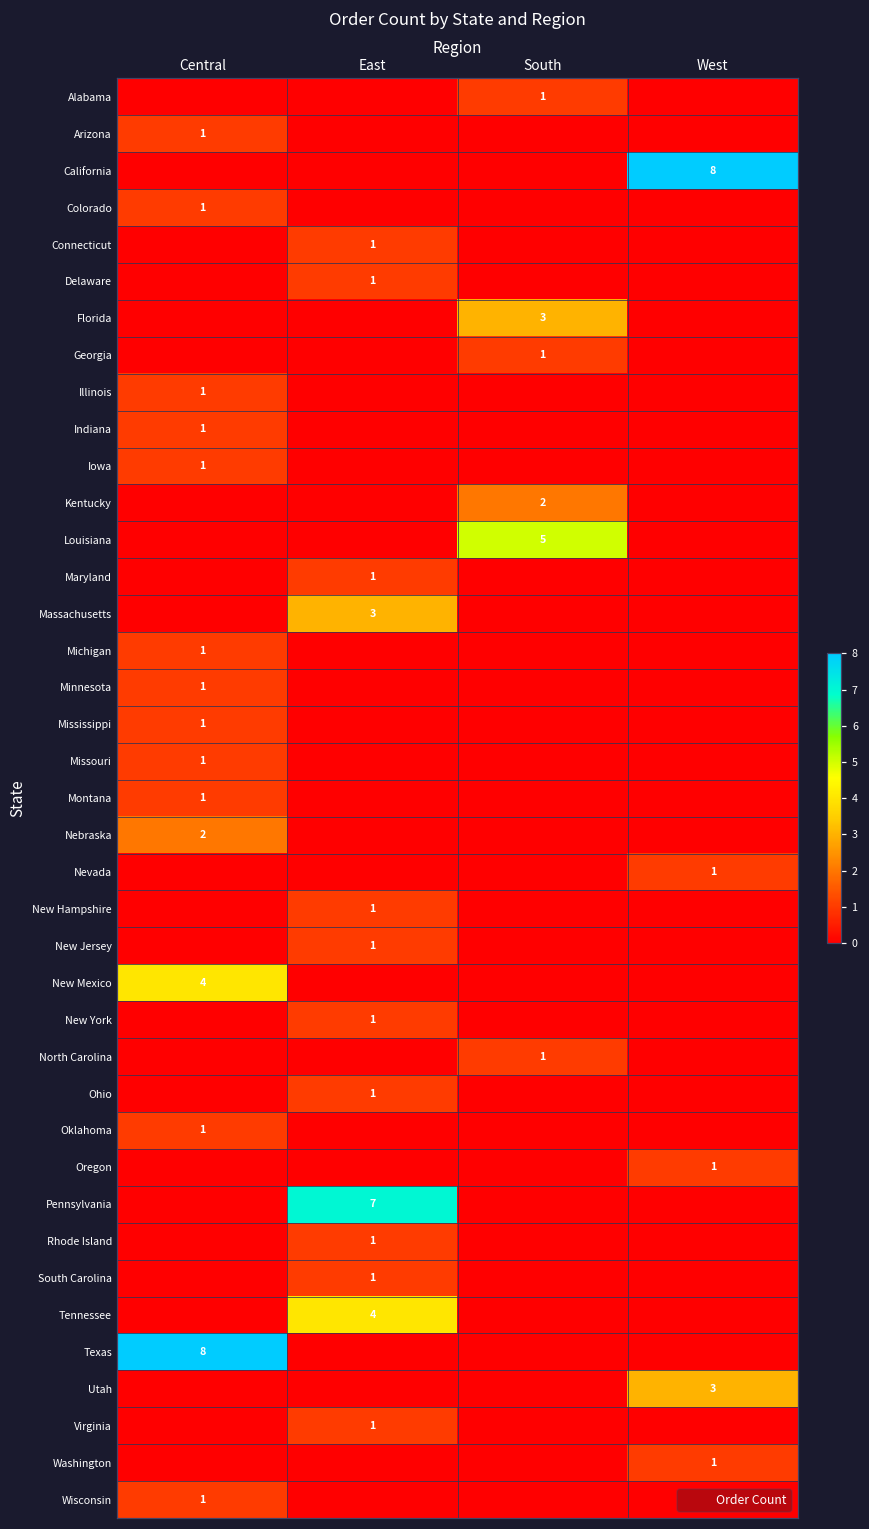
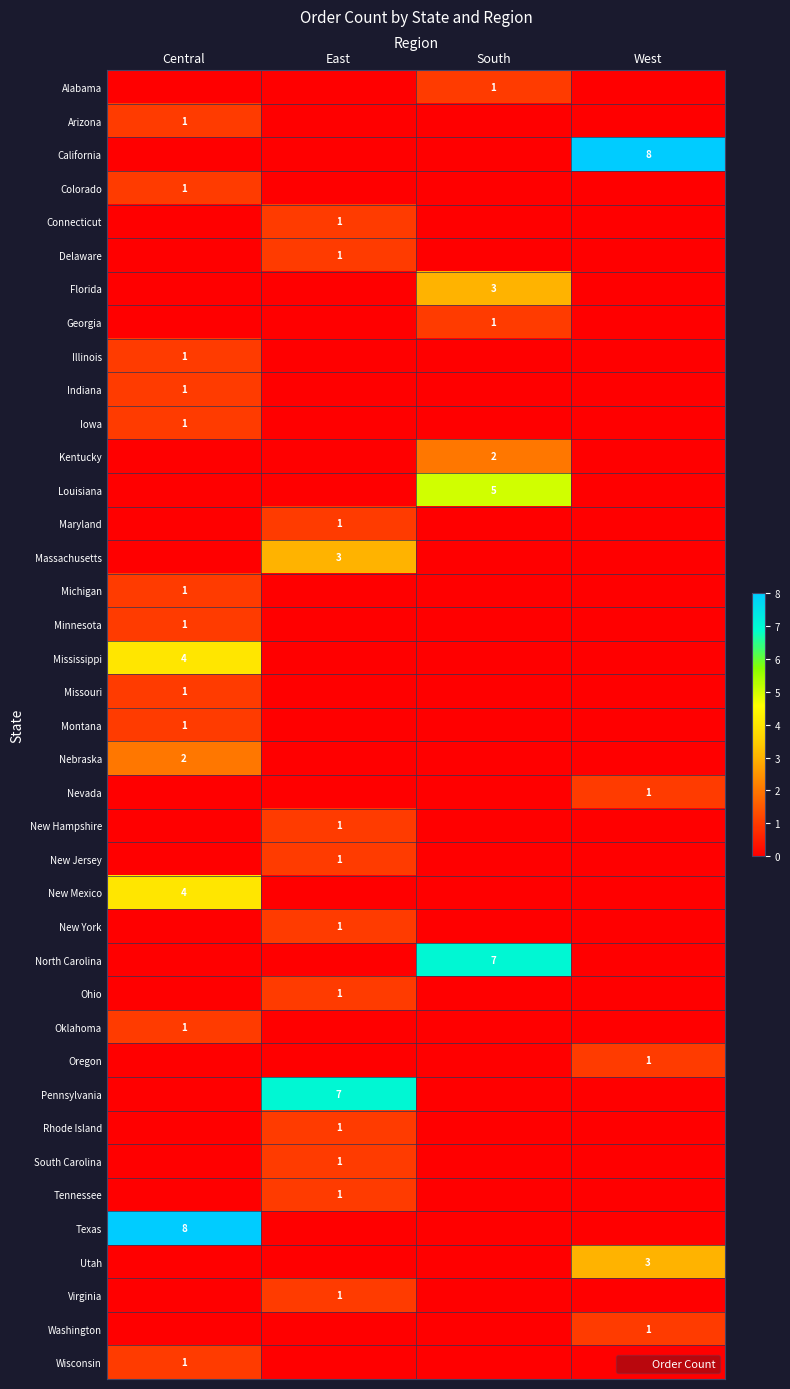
Mississippi, Central: 1 -> 4
North Carolina, South: 1 -> 7
Tennessee, East: 4 -> 1
